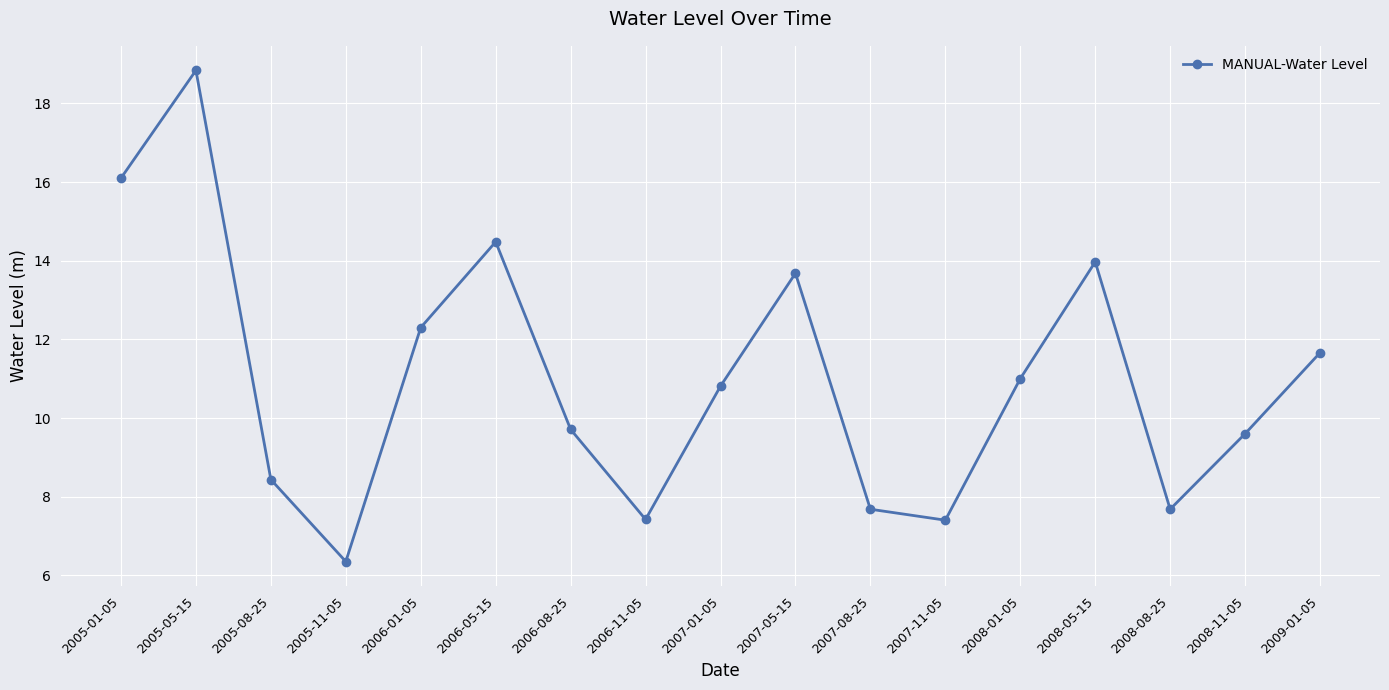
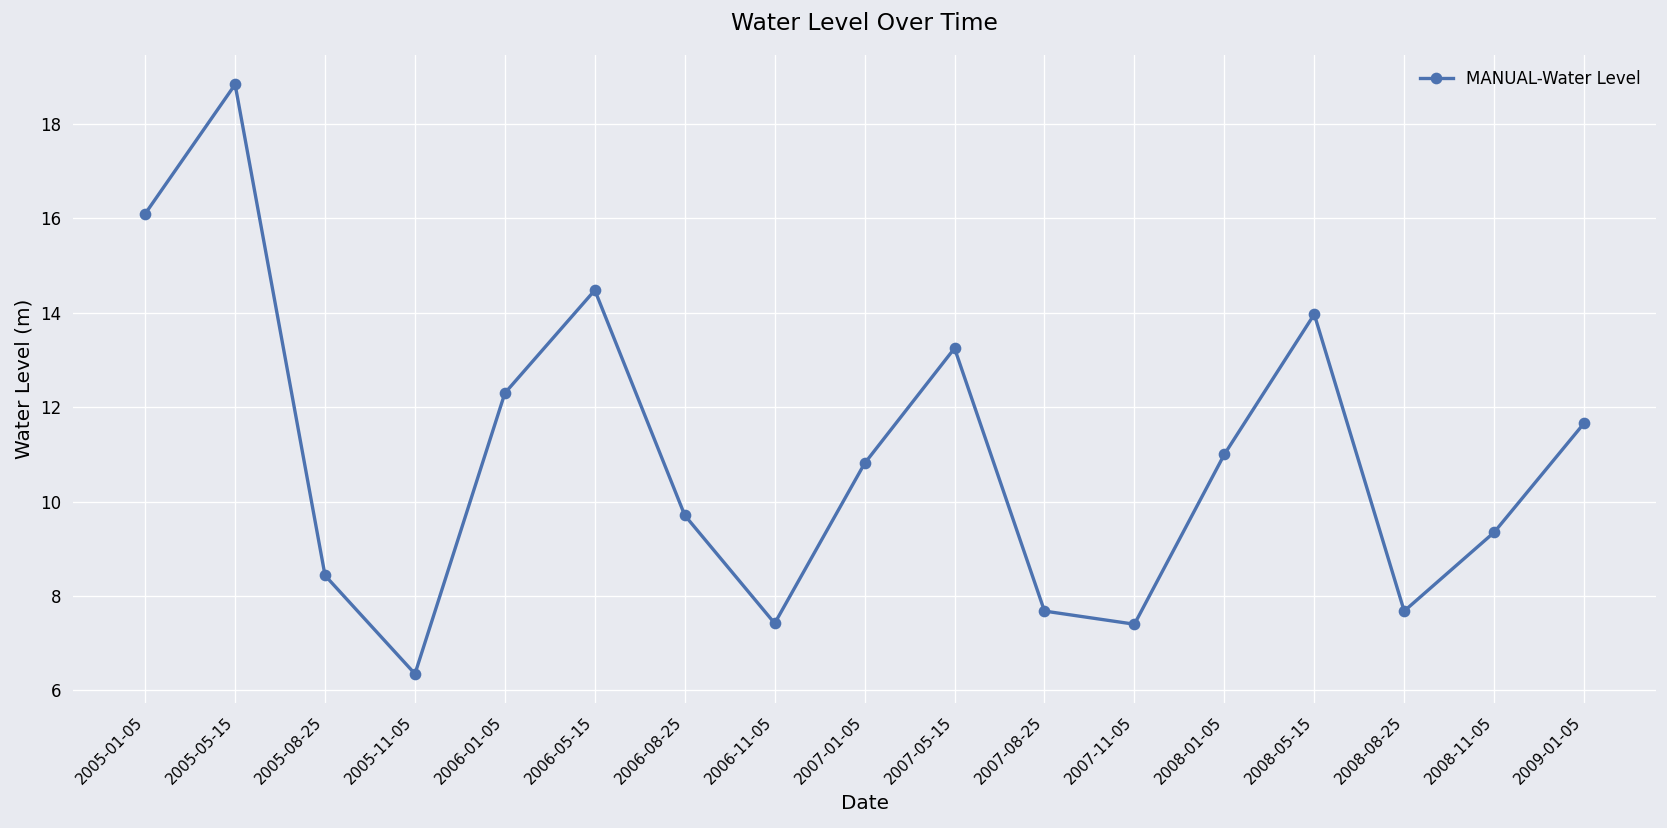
2007-05-15: 13.7 -> 13.3
2008-11-05: 9.6 -> 9.3
